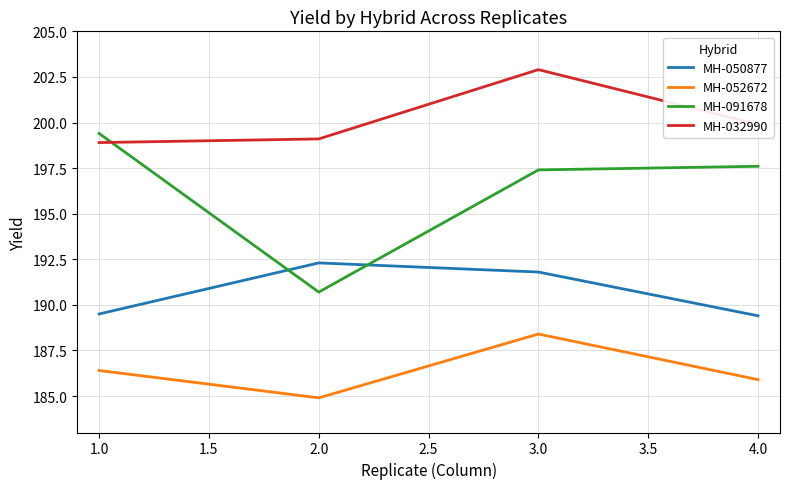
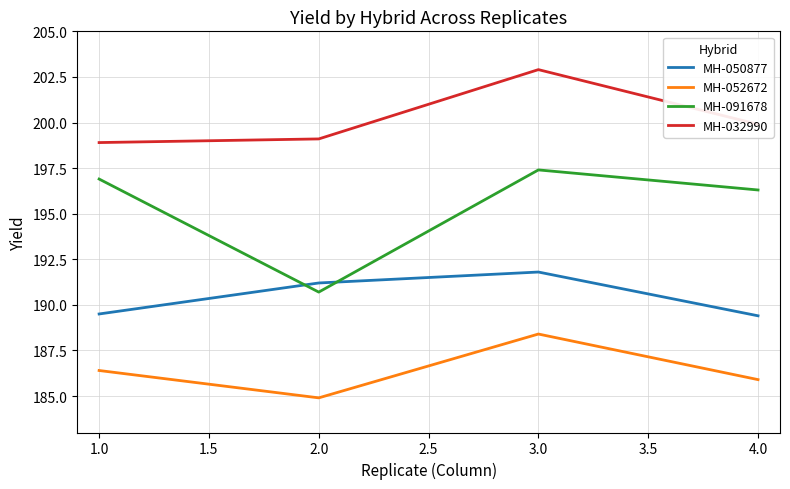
MH-091678, 1.0: 199.4 -> 196.9
MH-050877, 2.0: 192.3 -> 191.2
MH-091678, 4.0: 197.6 -> 196.3
